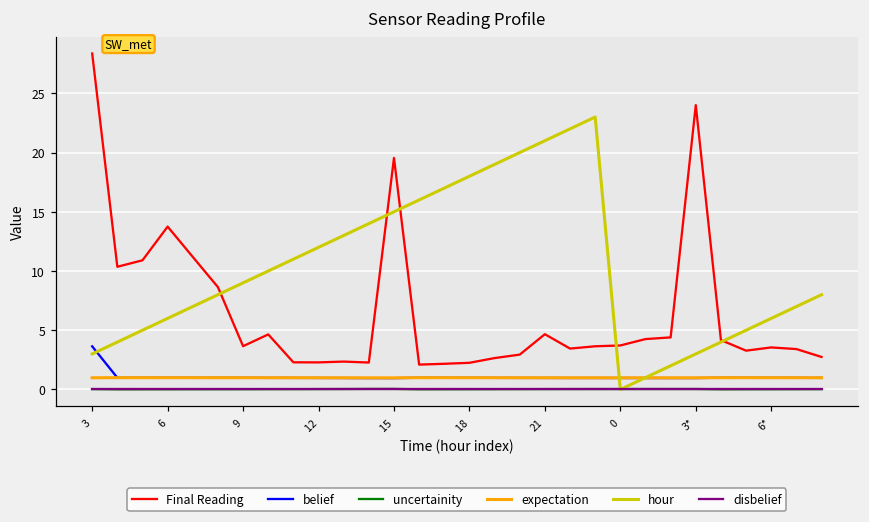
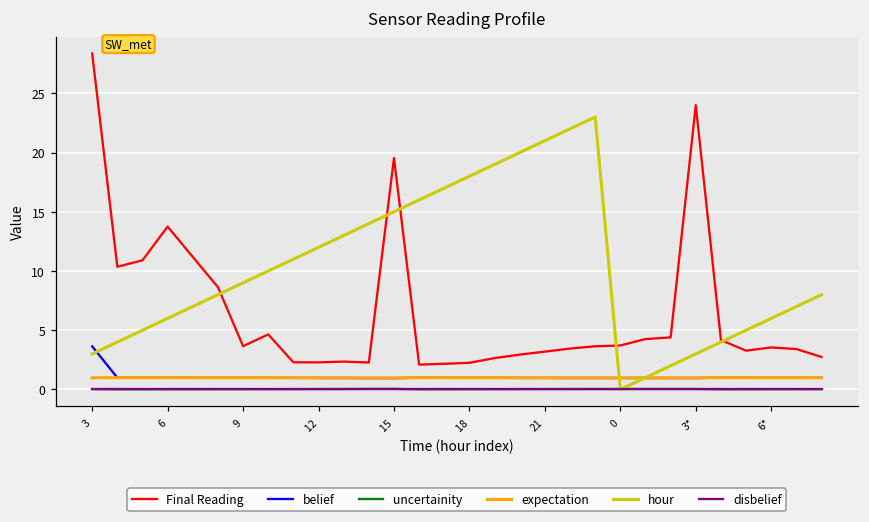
Final Reading, 21: 4.7 -> 3.2
